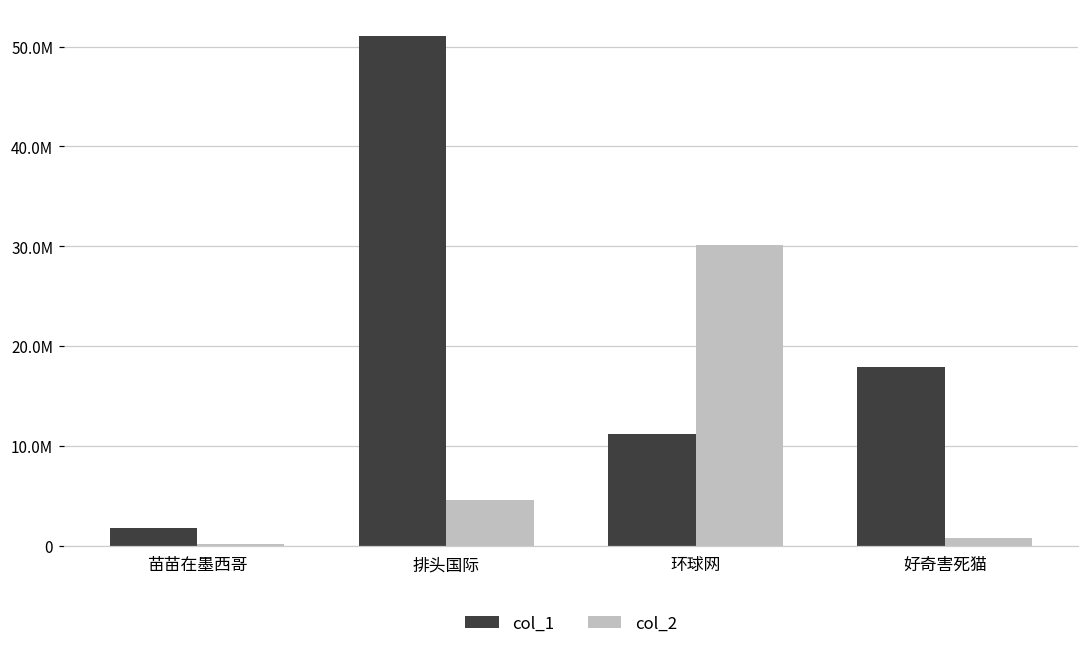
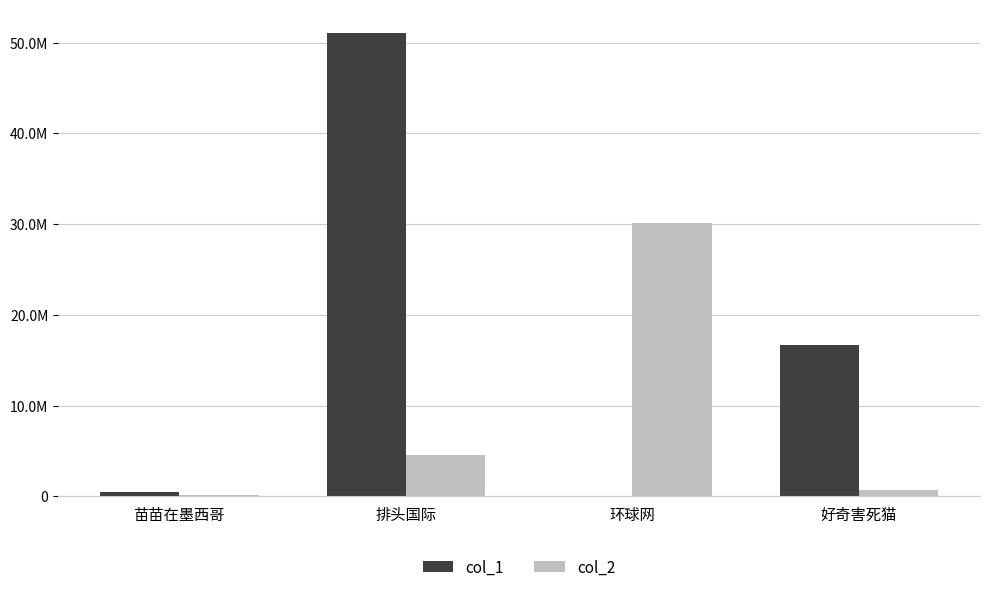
col_1, 苗苗在墨西哥: 2000000 -> 0
col_1, 环球网: 11000000 -> 0
col_1, 好奇害死猫: 18000000 -> 17000000
